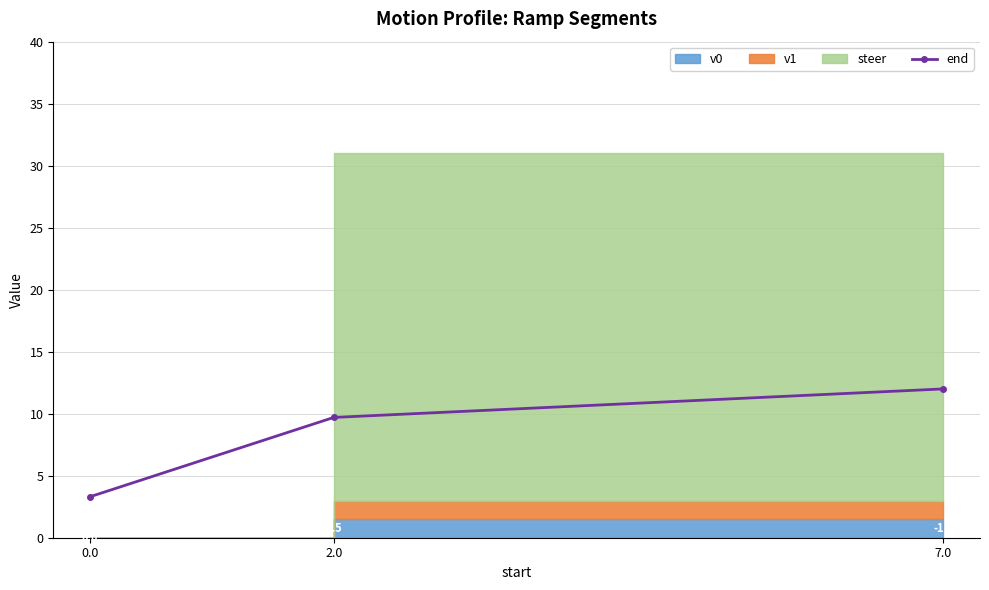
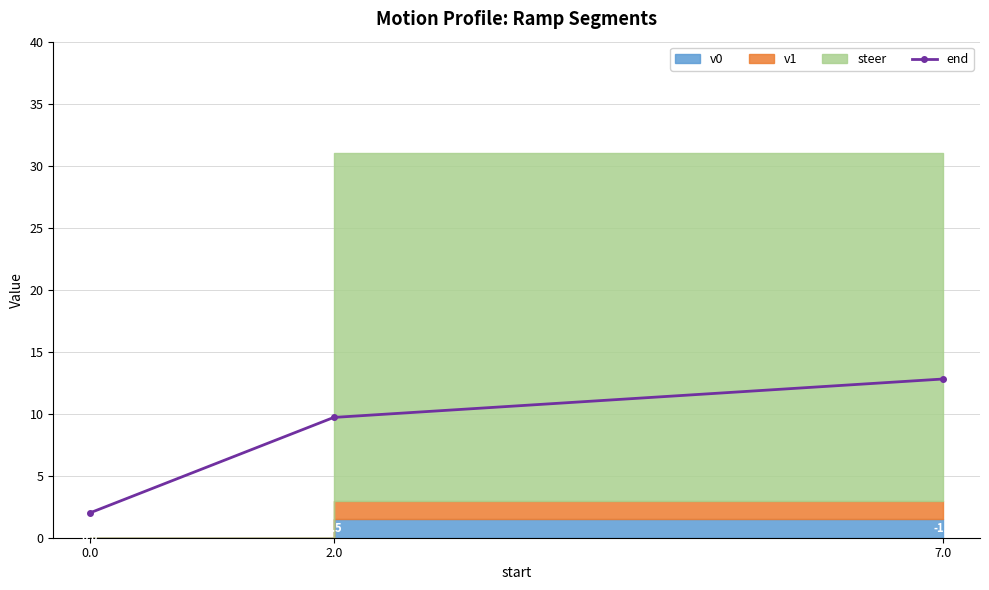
end, 0.0: 3.3 -> 2.0
end, 7.0: 12.0 -> 12.8
